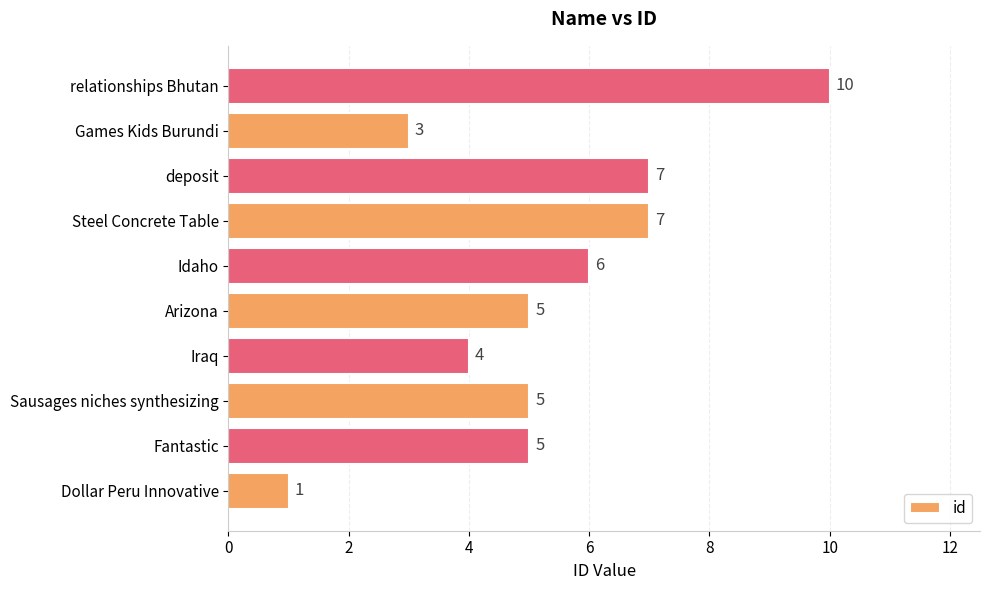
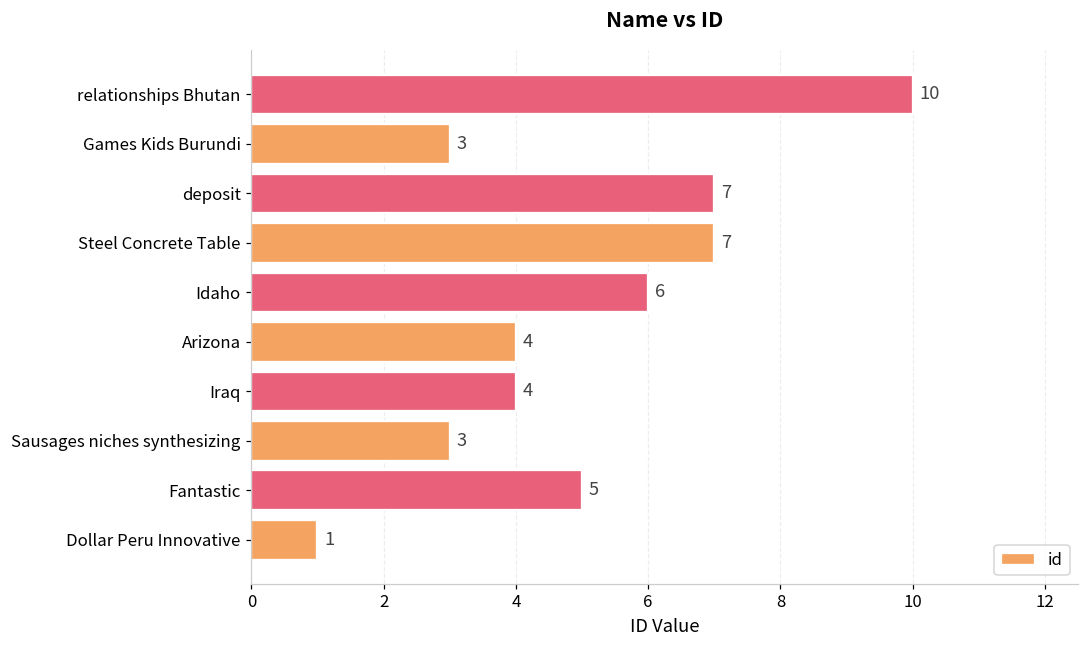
Arizona: 5 -> 4
Sausages niches synthesizing: 5 -> 3
